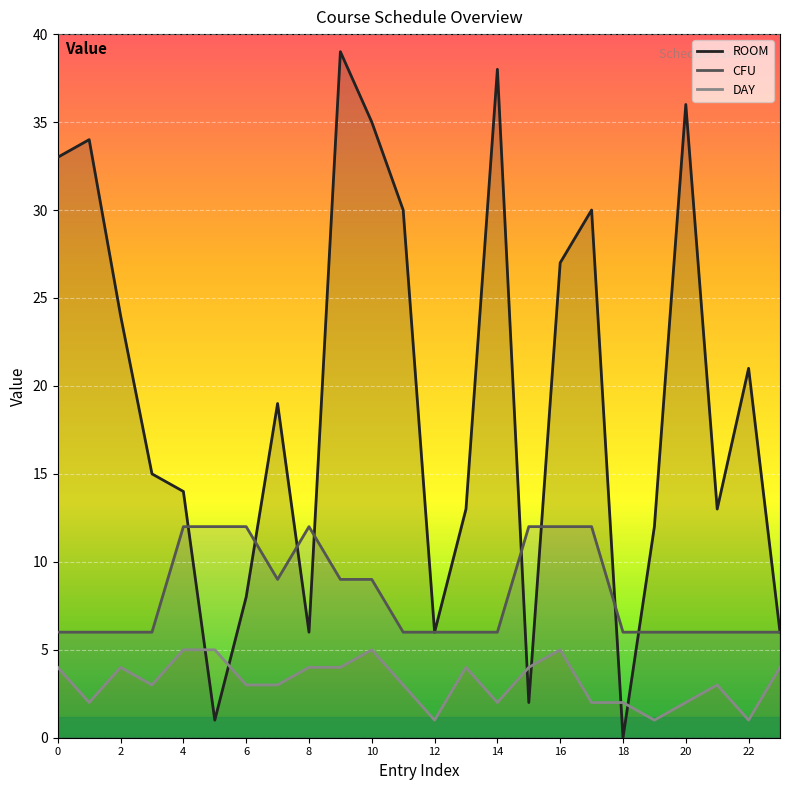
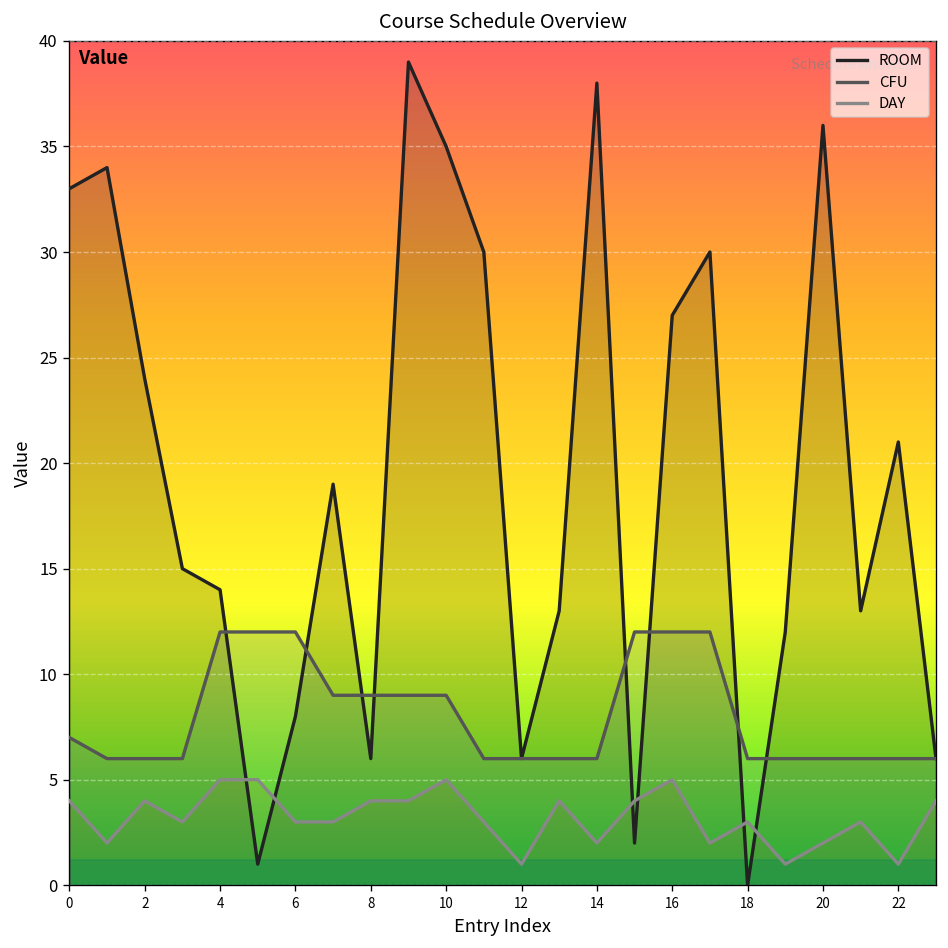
CFU, 0: 6 -> 7
CFU, 8: 12 -> 9
DAY, 18: 2 -> 3
